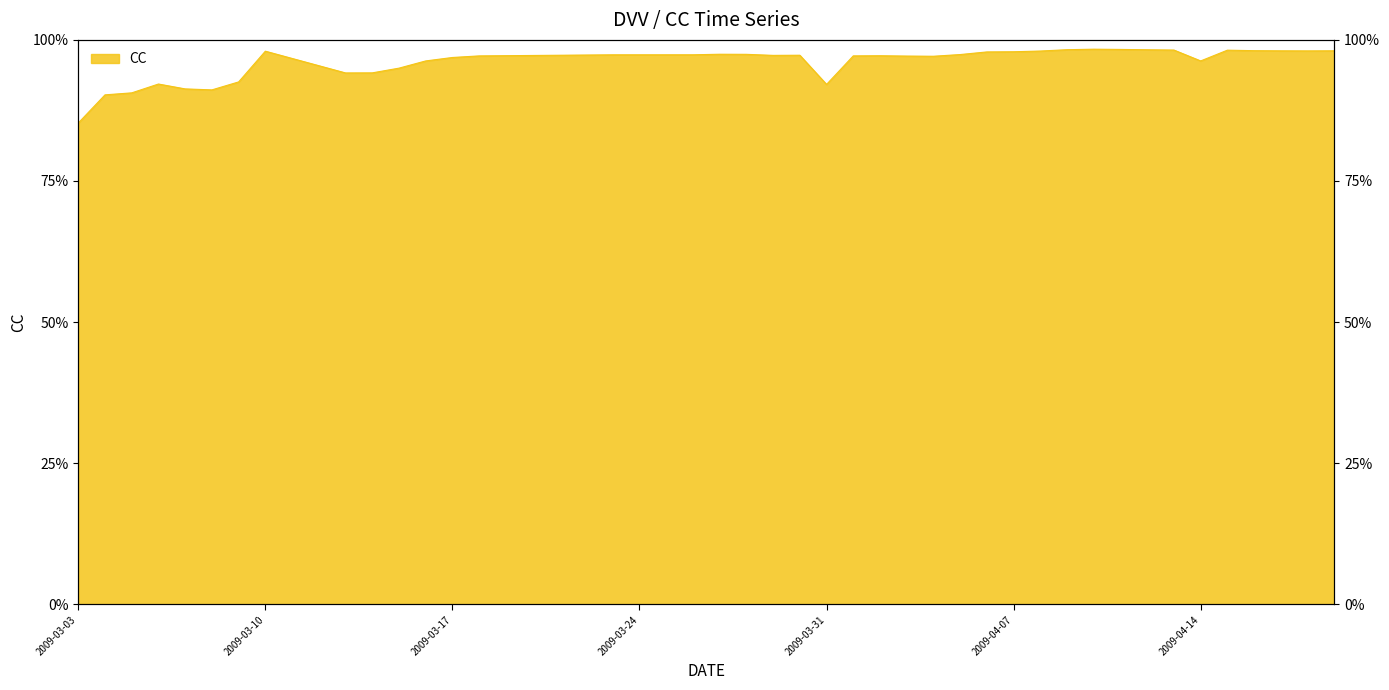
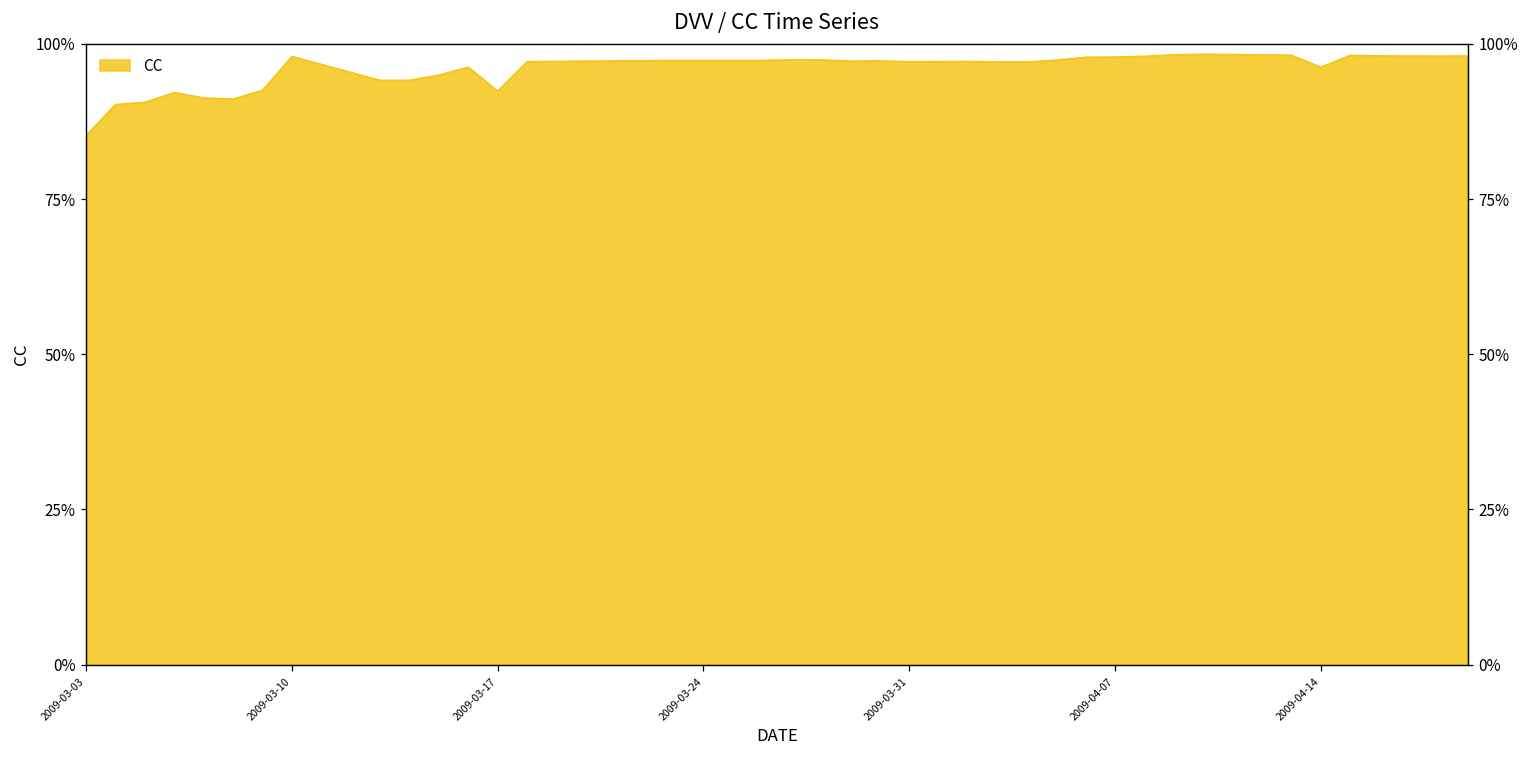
2009-03-17: 97% -> 92%
2009-03-31: 92% -> 97%
